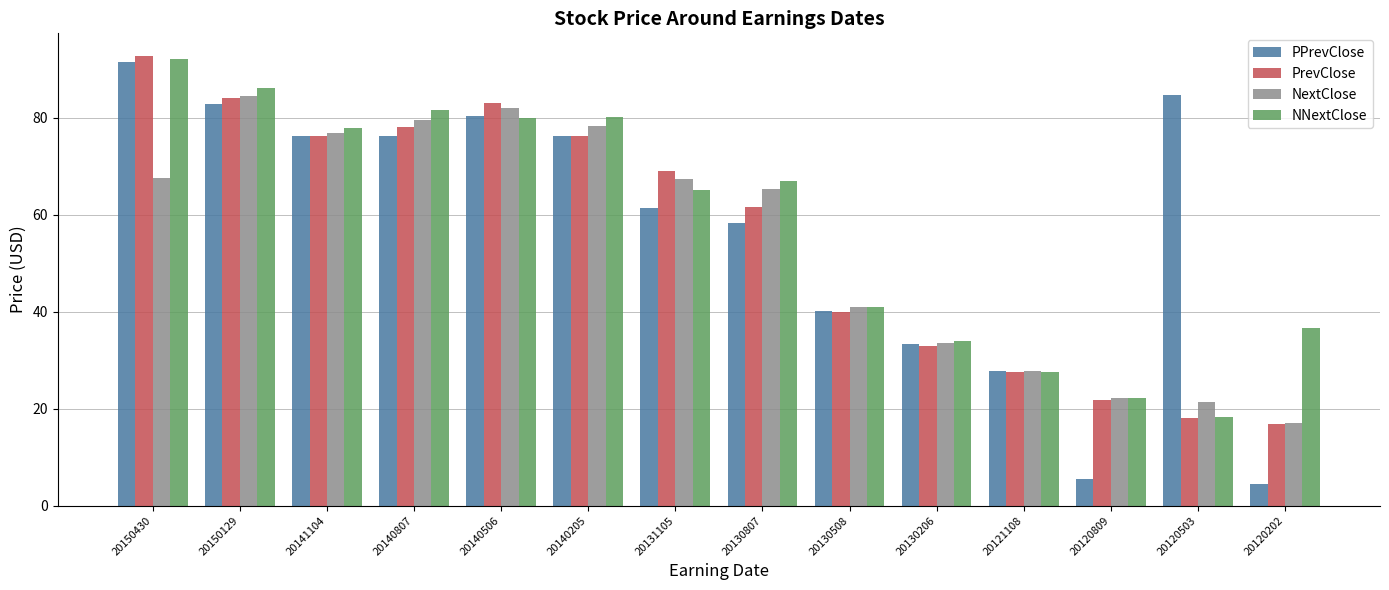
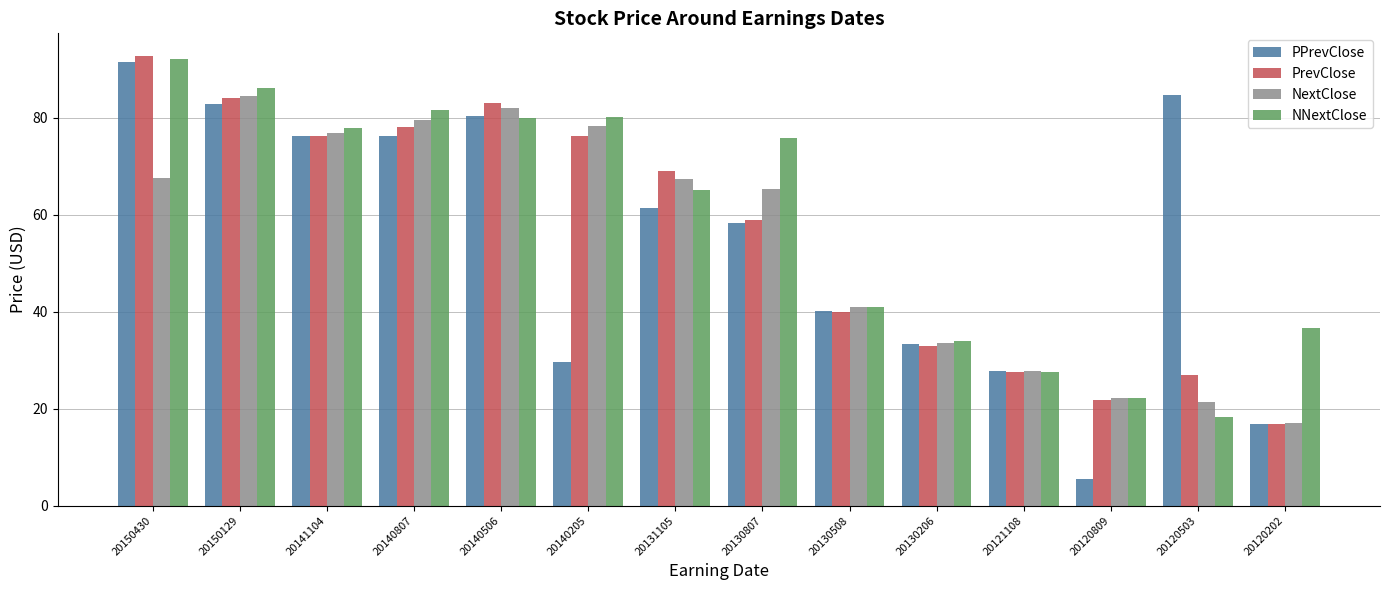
PPrevClose, 20140205: 76 -> 30
PrevClose, 20130807: 61 -> 59
NNextClose, 20130807: 67 -> 76
PrevClose, 20120503: 18 -> 27
PPrevClose, 20120202: 4 -> 17
